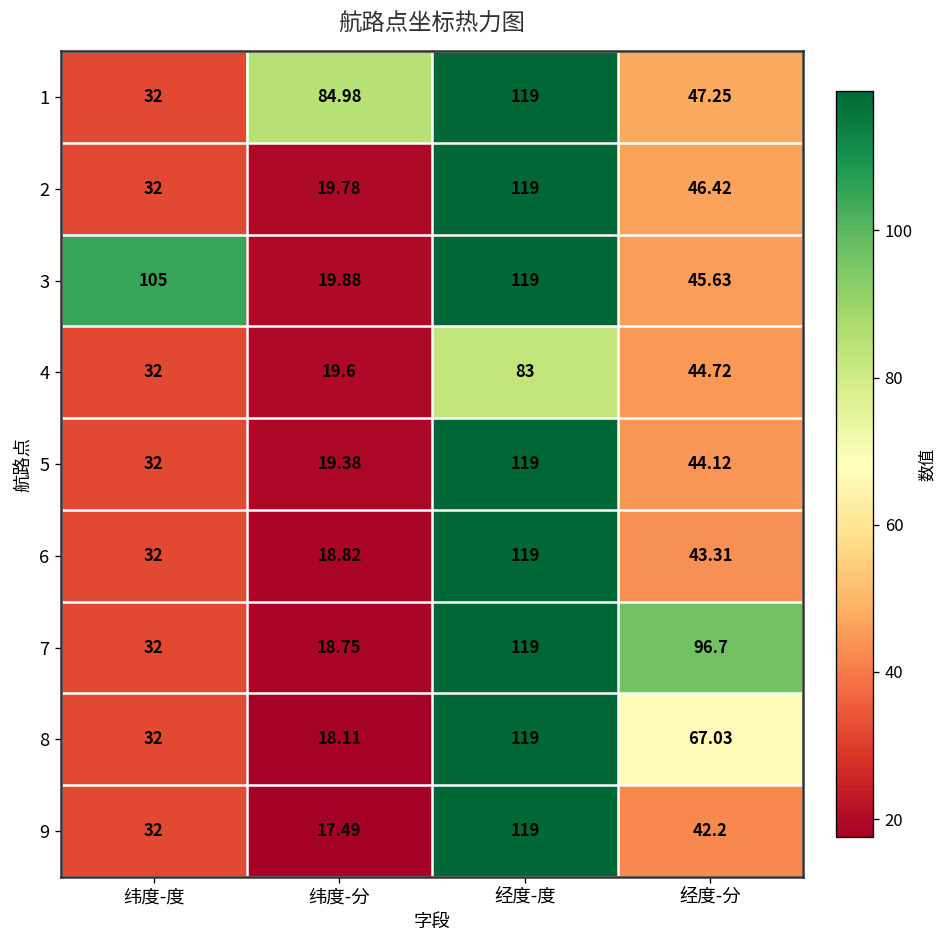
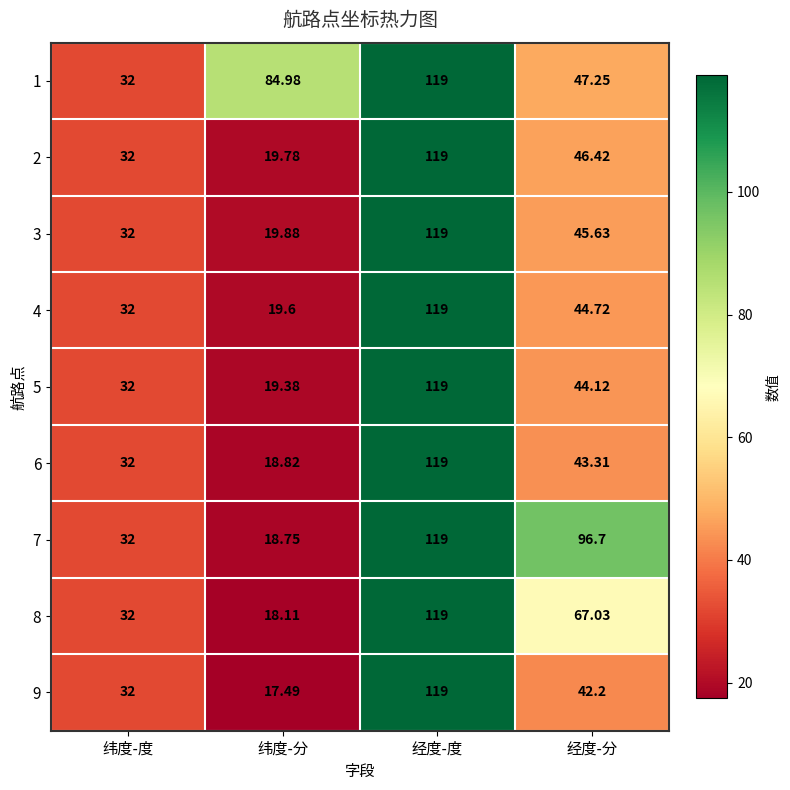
3, 纬度-度: 105 -> 32
4, 经度-度: 83 -> 119
